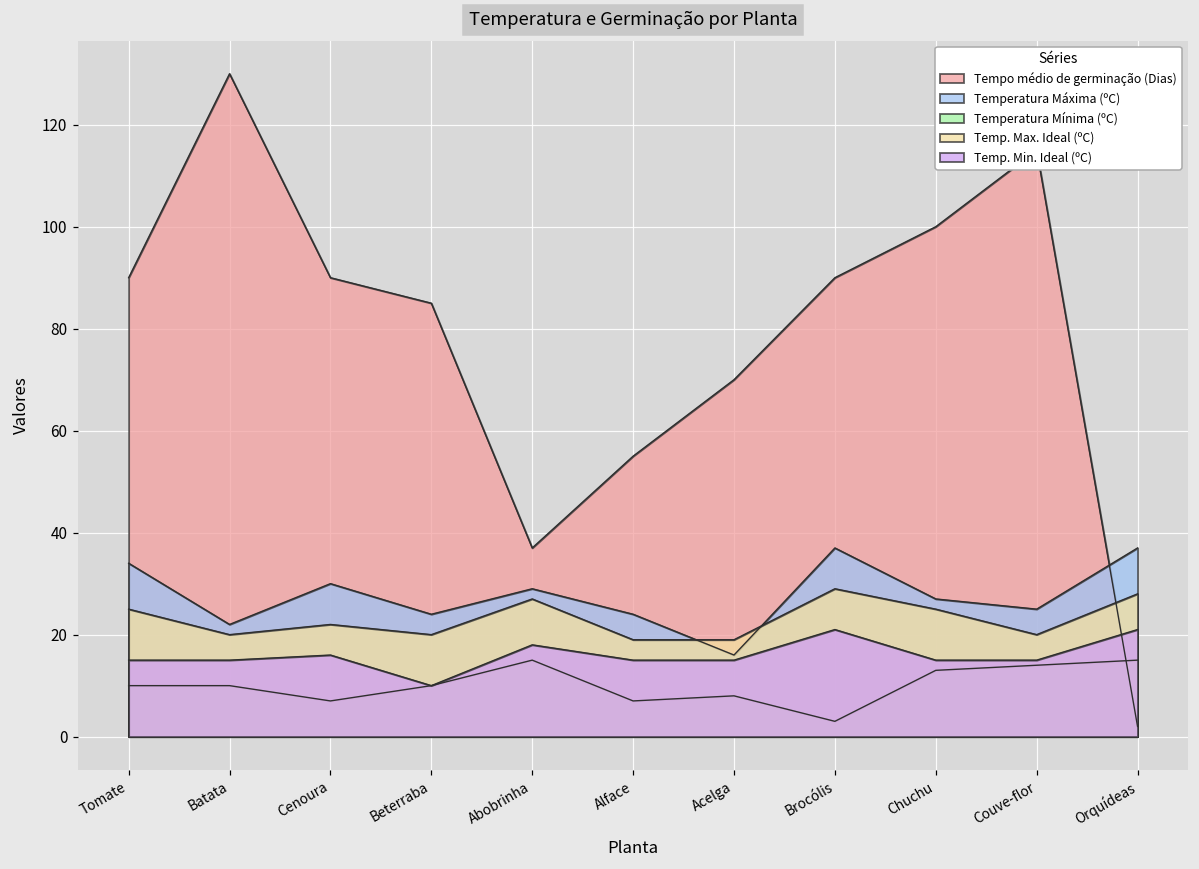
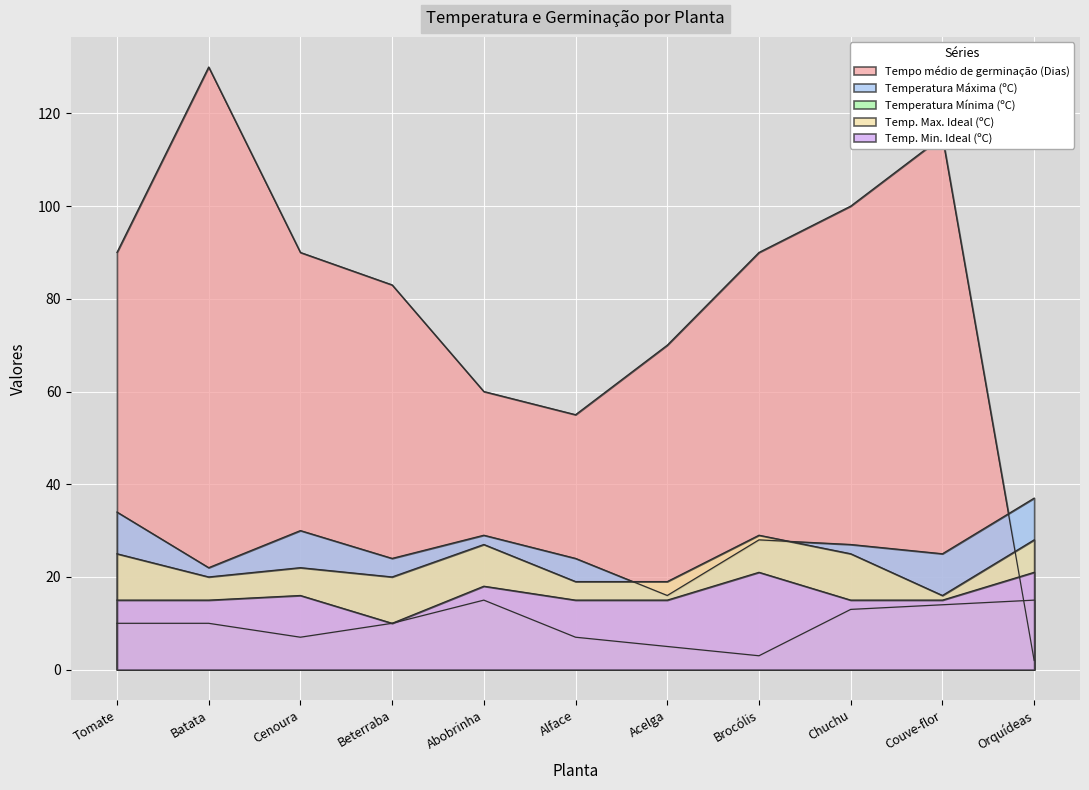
Tempo médio de germinação (Dias), Beterraba: 85 -> 83
Tempo médio de germinação (Dias), Abobrinha: 37 -> 60
Temperatura Mínima (ºC), Acelga: 8 -> 5
Temperatura Máxima (ºC), Brocólis: 37 -> 28
Temp. Max. Ideal (ºC), Couve-flor: 20 -> 16
